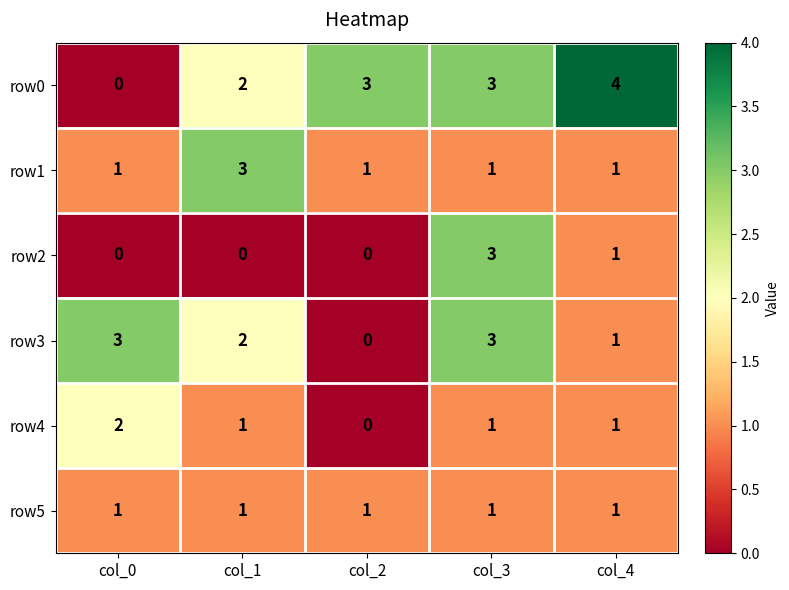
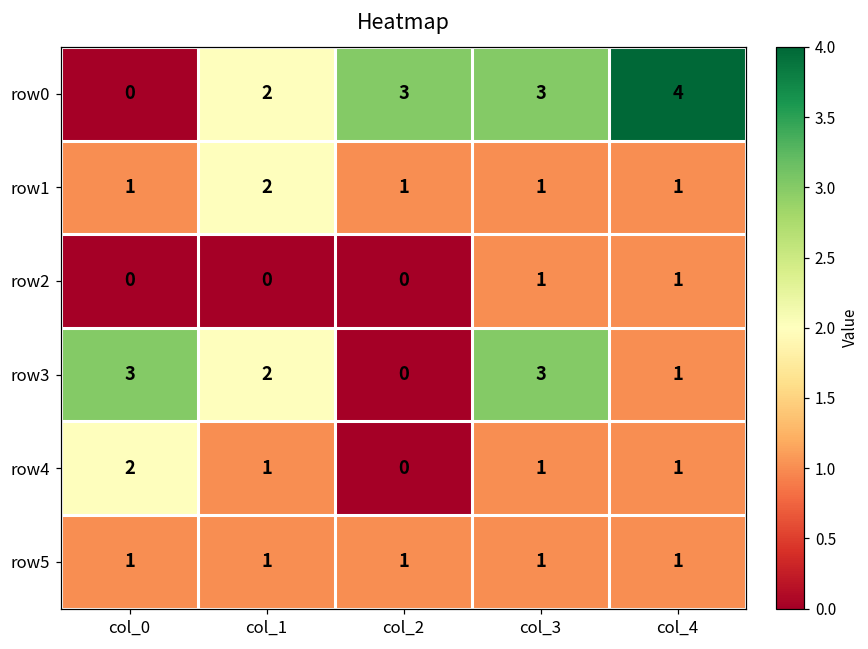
row1, col_1: 3 -> 2
row2, col_3: 3 -> 1
